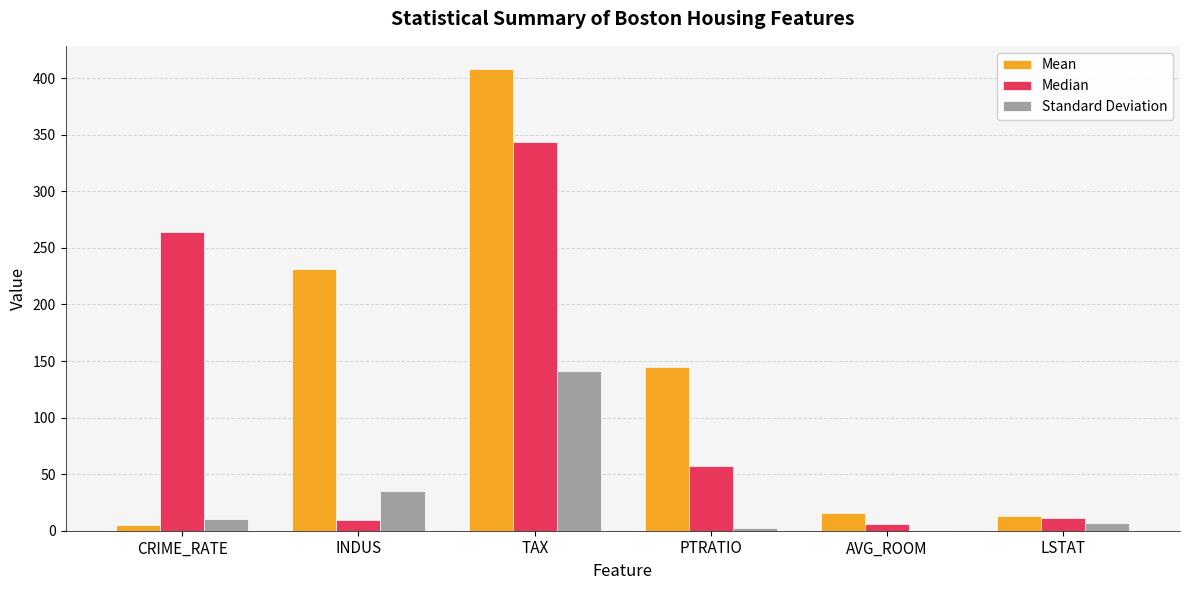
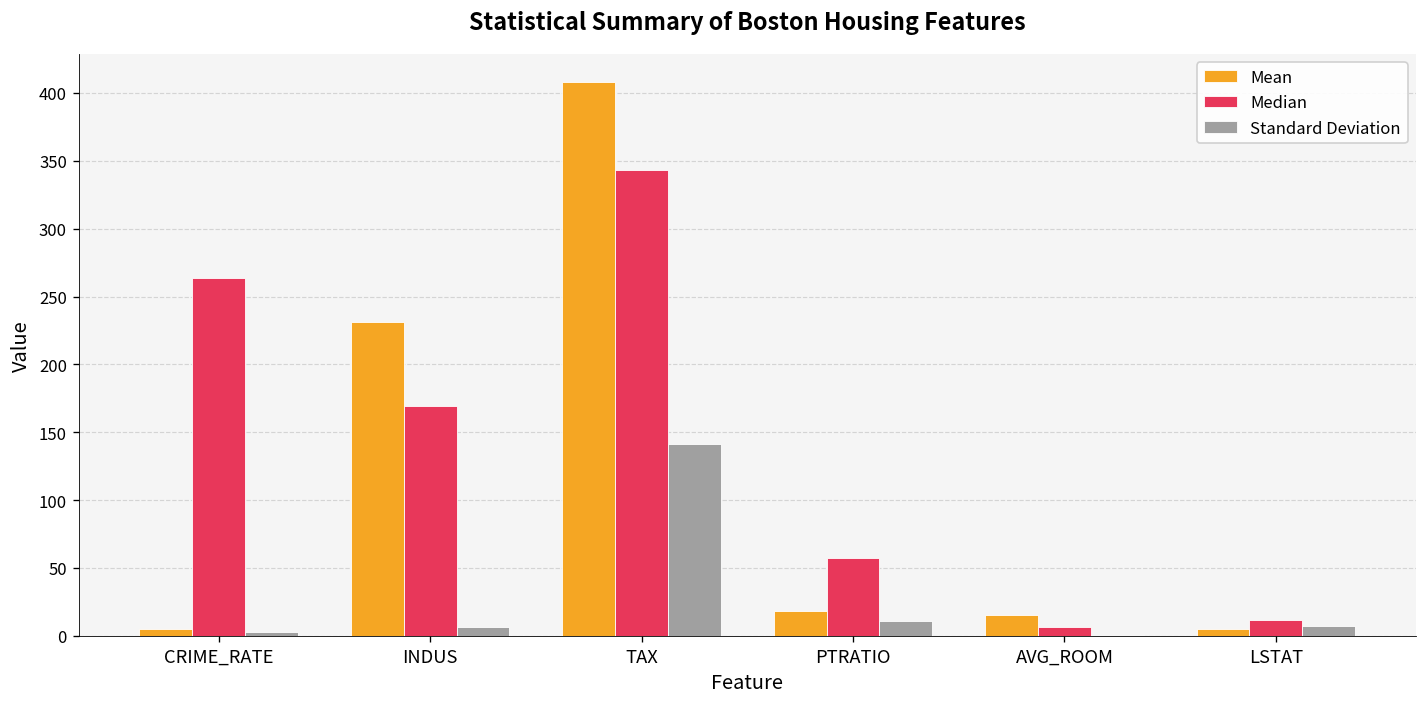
Standard Deviation, CRIME_RATE: 10 -> 3
Median, INDUS: 10 -> 170
Standard Deviation, INDUS: 35 -> 7
Mean, PTRATIO: 144 -> 18
Standard Deviation, PTRATIO: 2 -> 11
Mean, LSTAT: 13 -> 5
